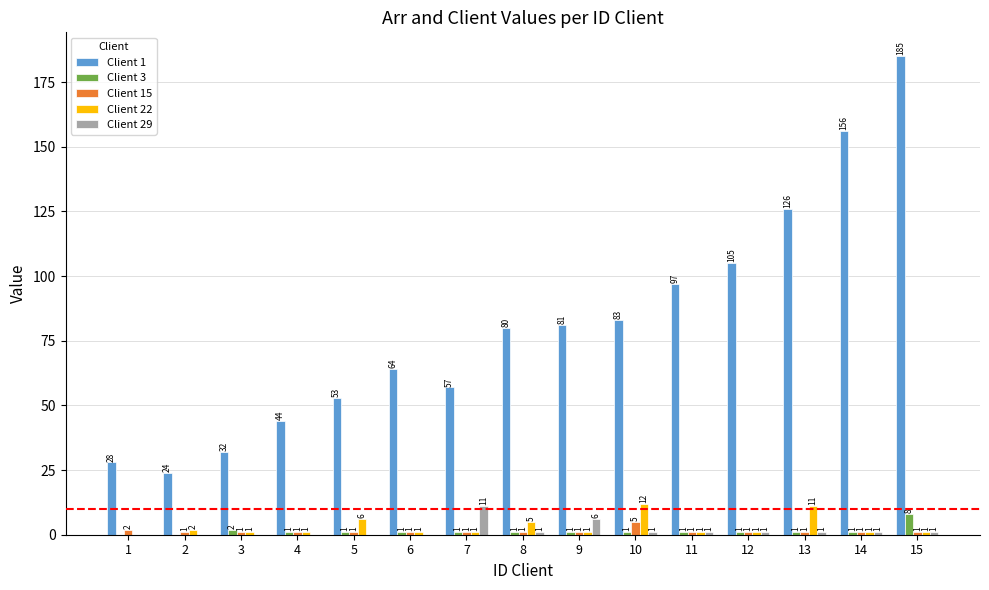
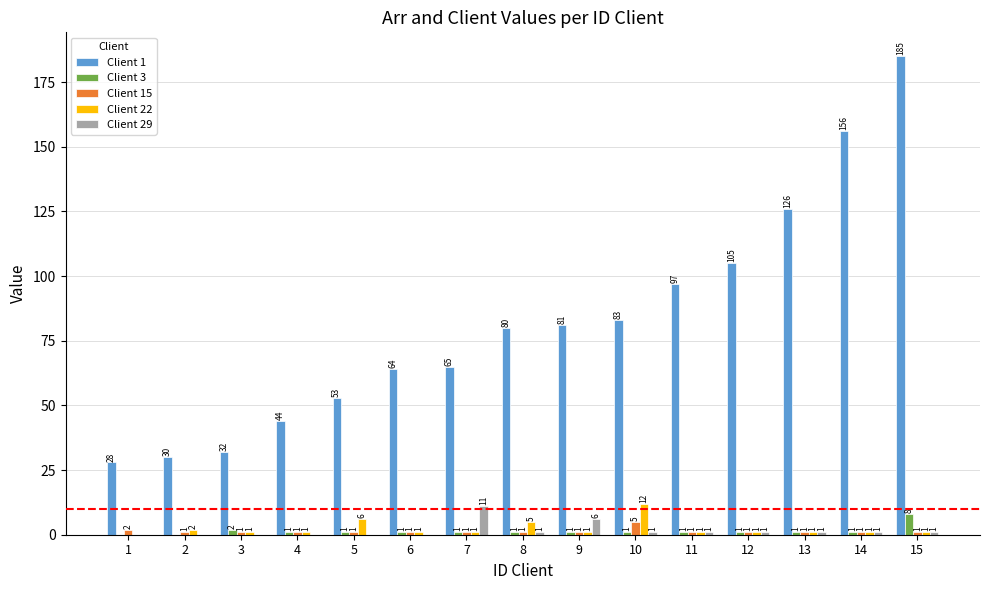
Client 1, 2: 24 -> 30
Client 1, 7: 57 -> 65
Client 22, 13: 11 -> 1
